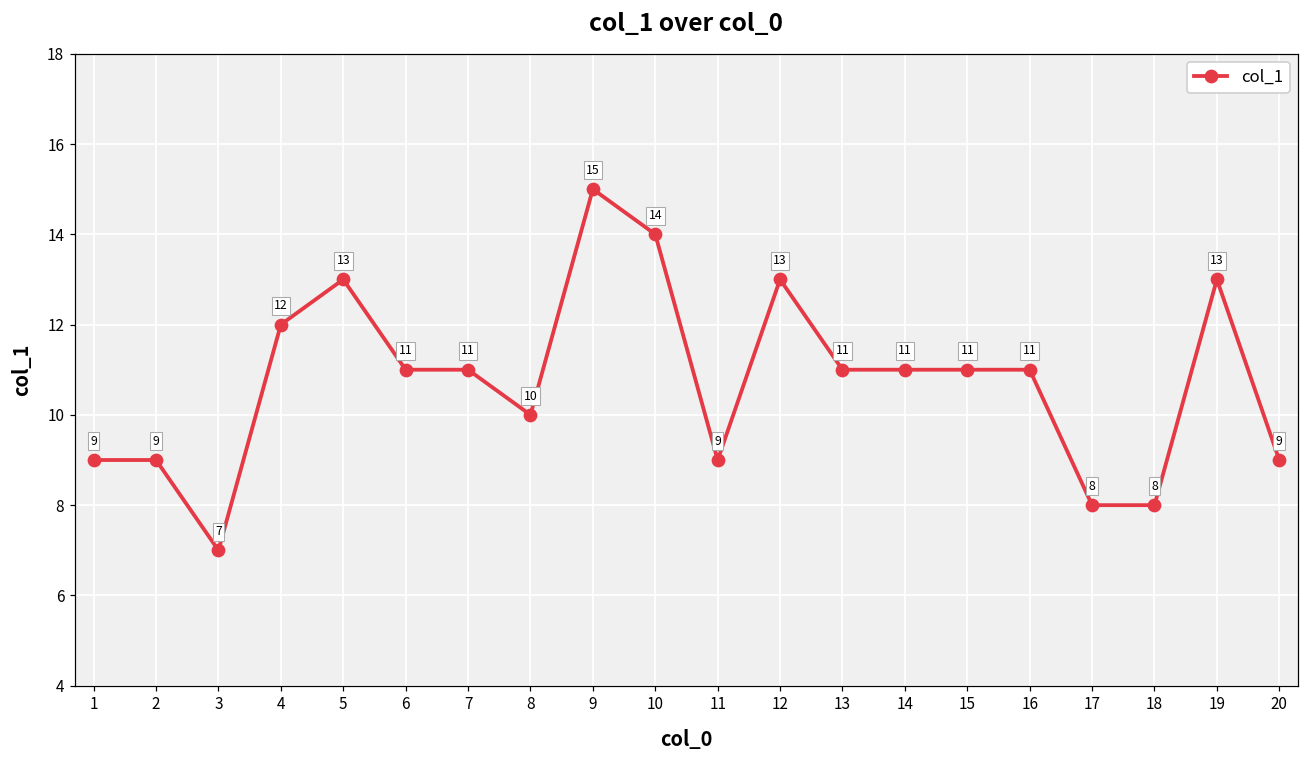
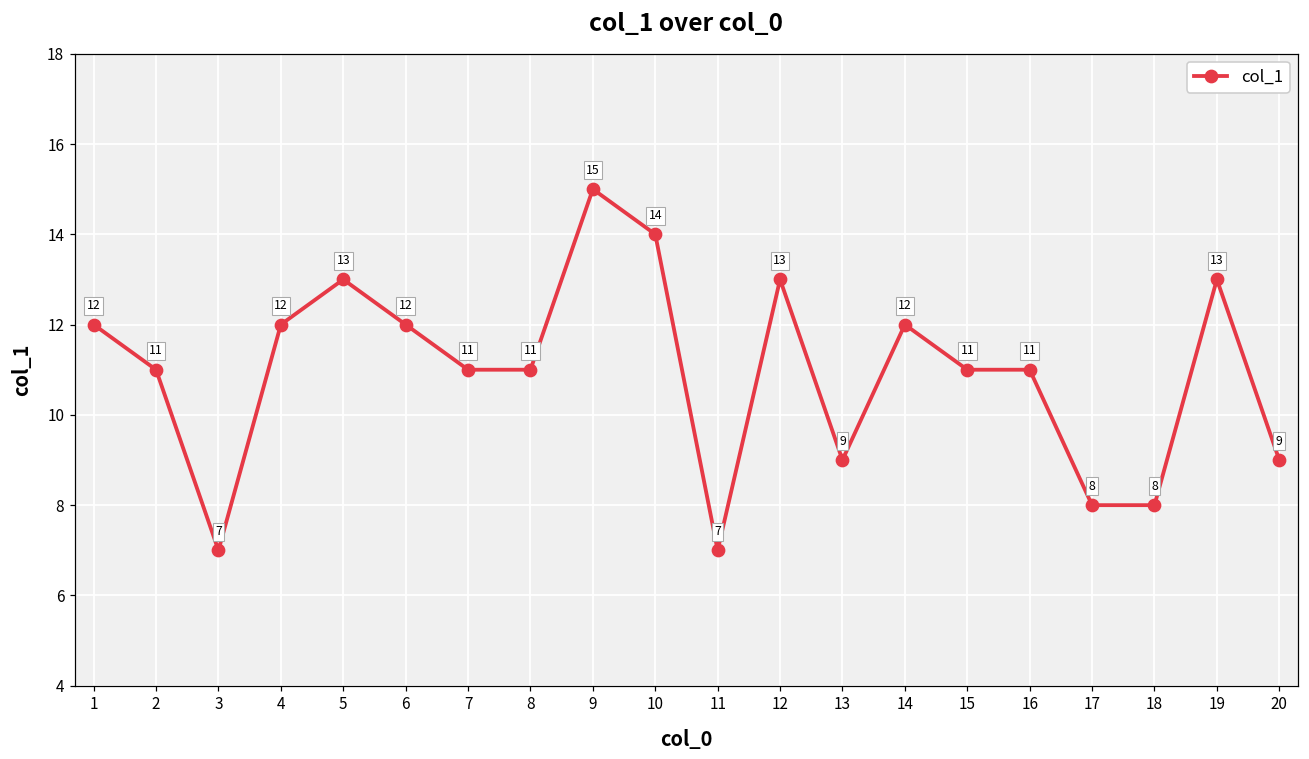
1: 9 -> 12
2: 9 -> 11
6: 11 -> 12
8: 10 -> 11
11: 9 -> 7
13: 11 -> 9
14: 11 -> 12
